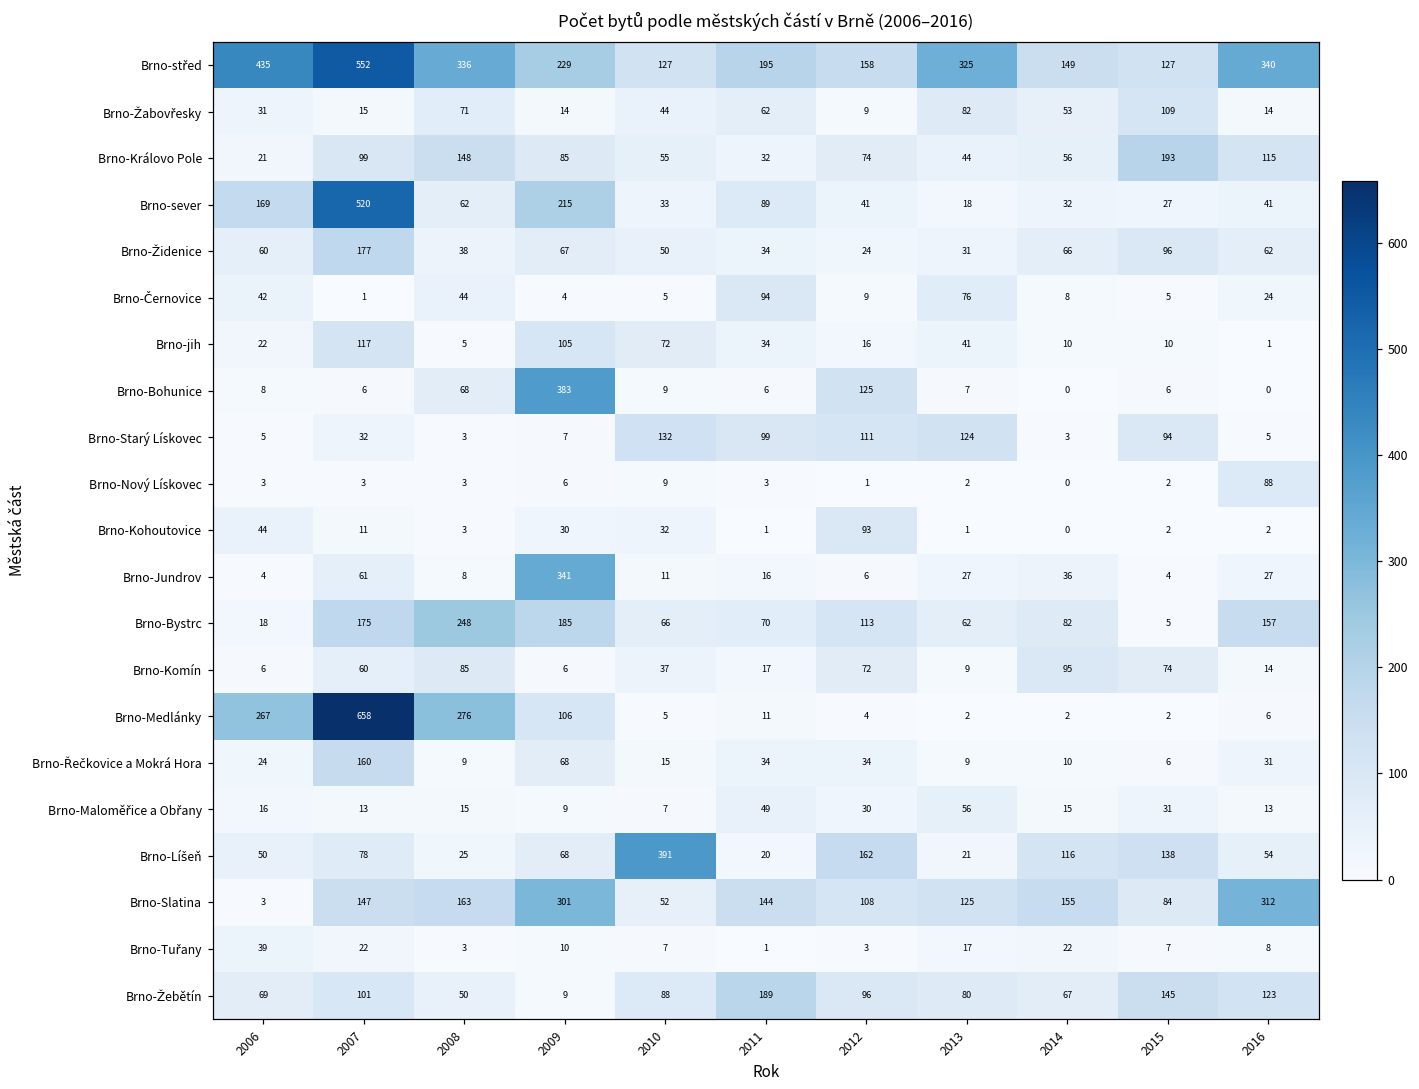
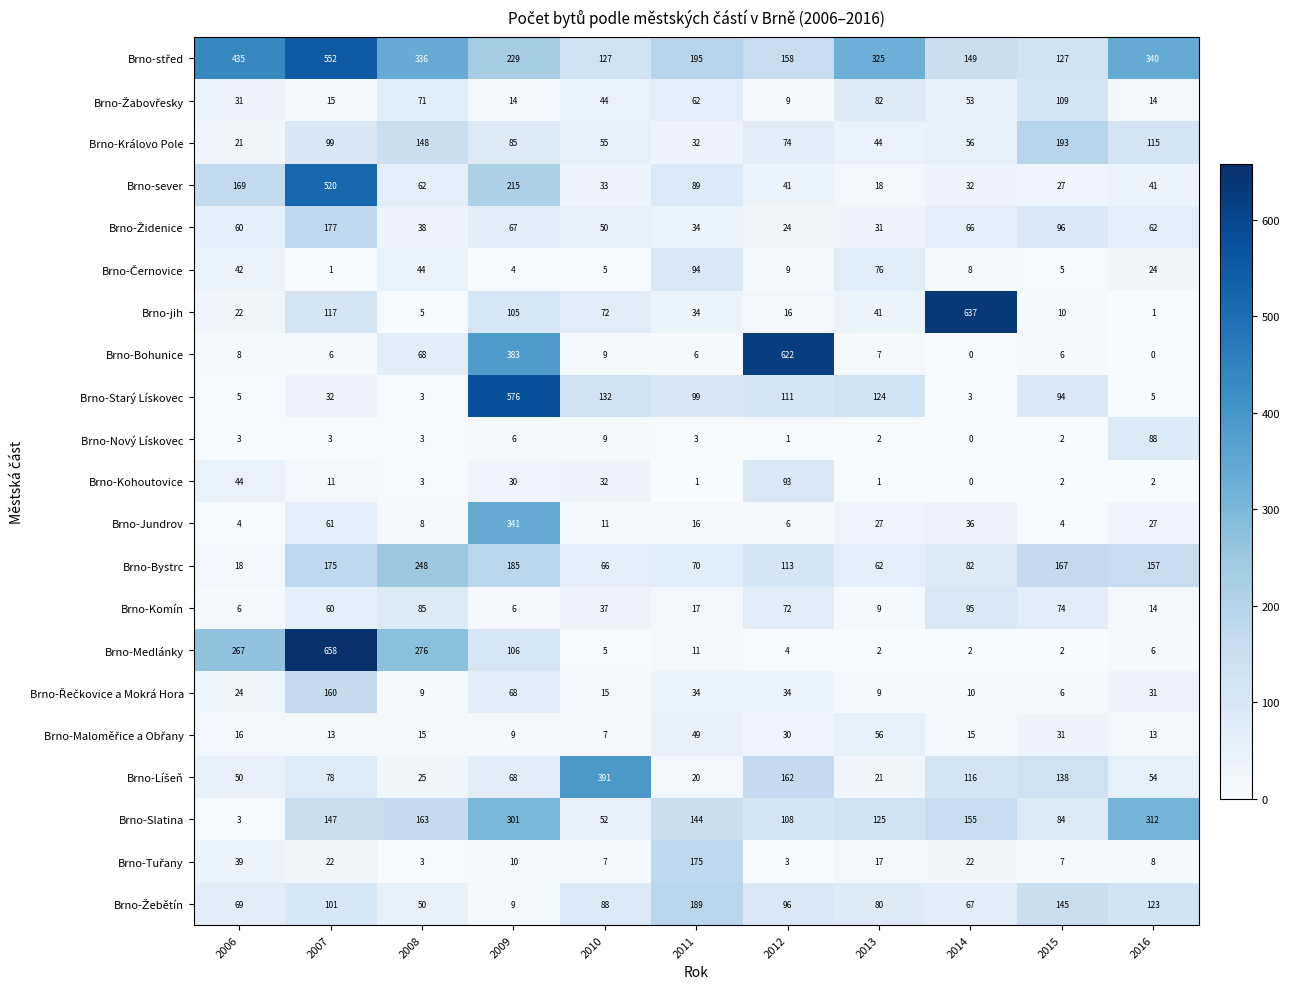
Brno-jih, 2014: 10 -> 637
Brno-Bohunice, 2012: 125 -> 622
Brno-Starý Lískovec, 2009: 7 -> 576
Brno-Bystrc, 2015: 5 -> 167
Brno-Tuřany, 2011: 1 -> 175
